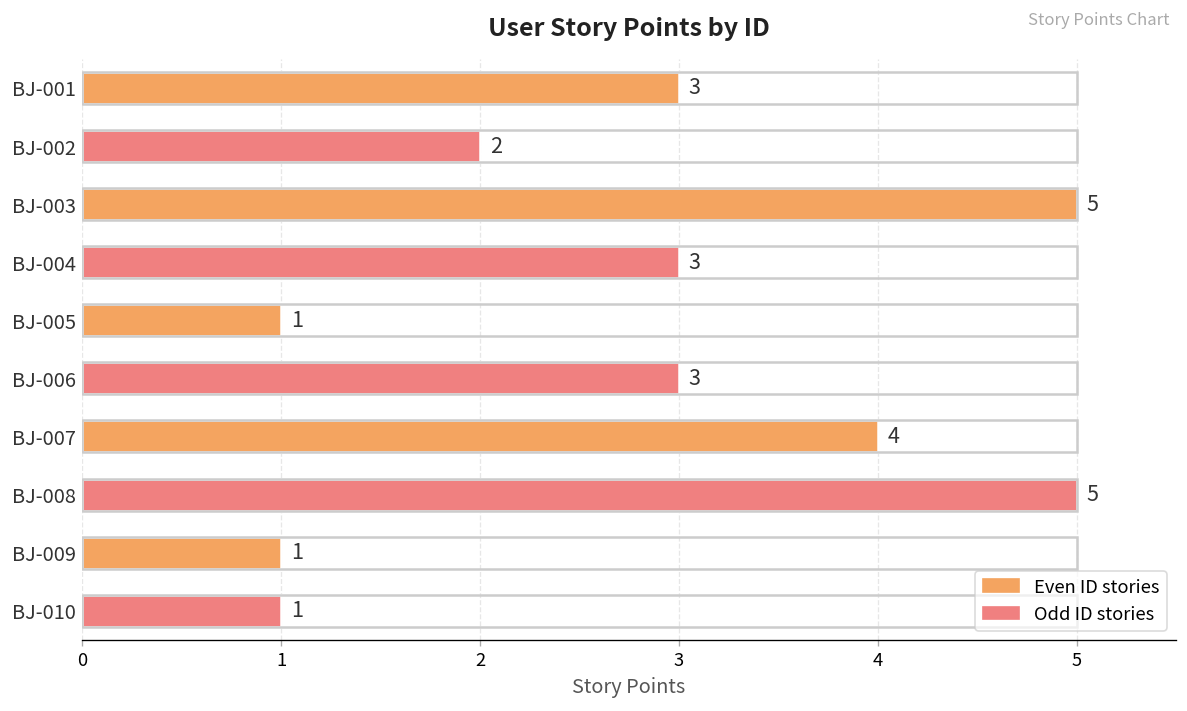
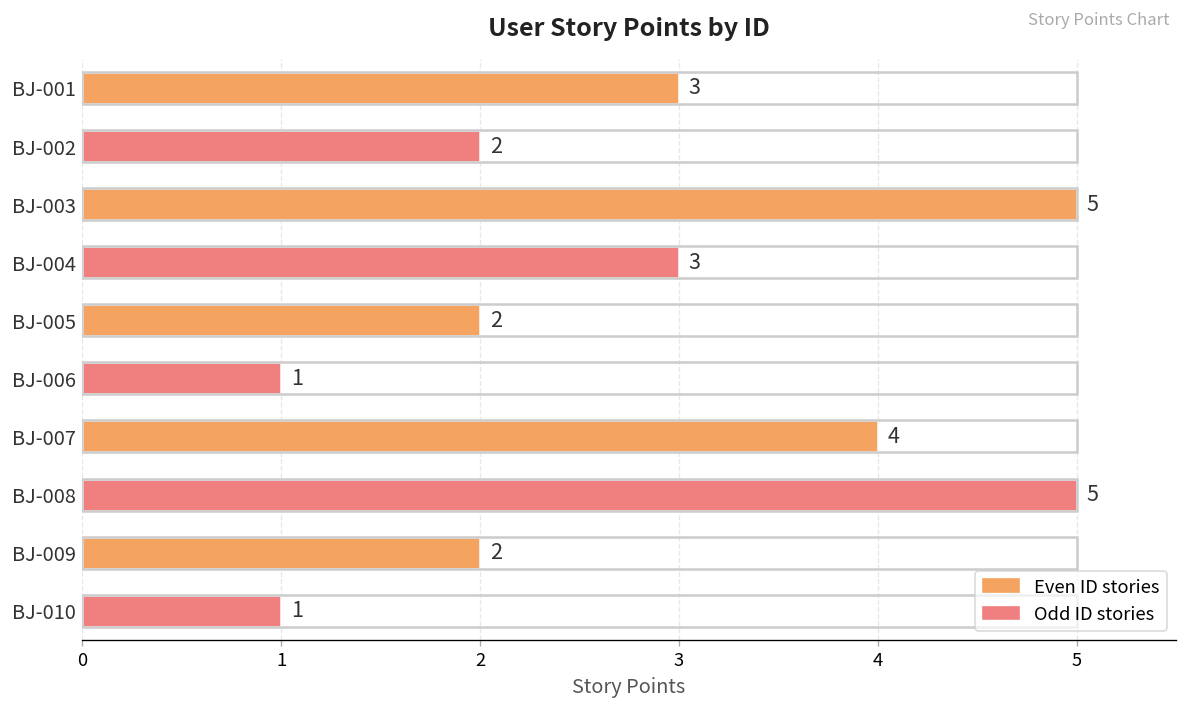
BJ-005: 1 -> 2
BJ-006: 3 -> 1
BJ-009: 1 -> 2
